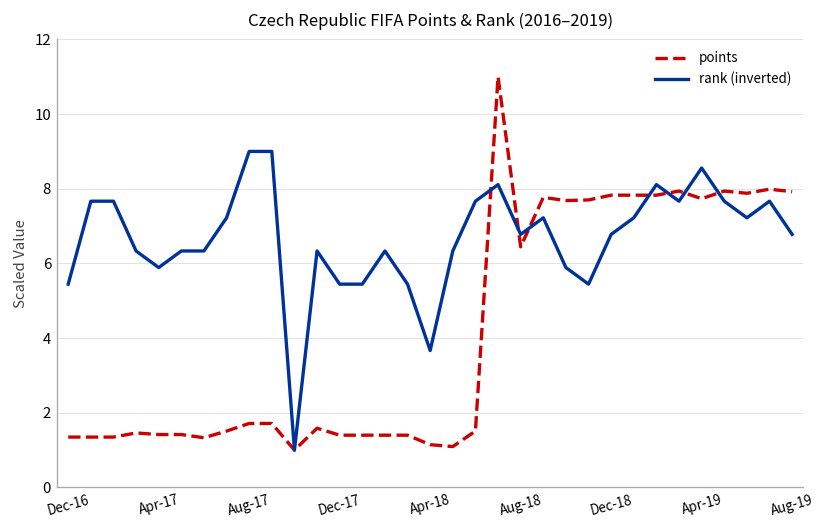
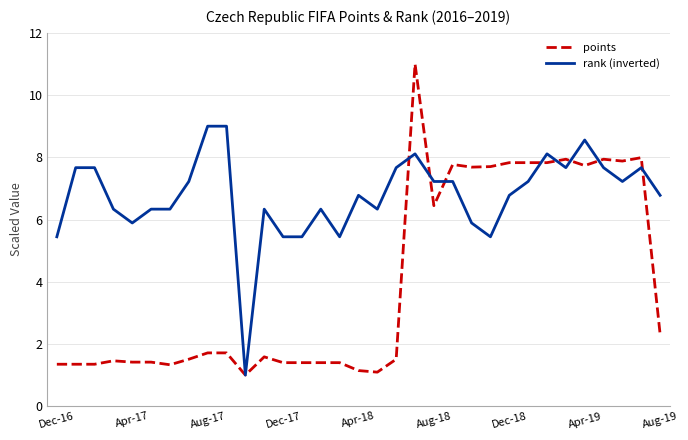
rank (inverted), Apr-18: 3.7 -> 6.8
rank (inverted), Aug-18: 6.8 -> 7.2
points, Aug-19: 7.9 -> 2.3
